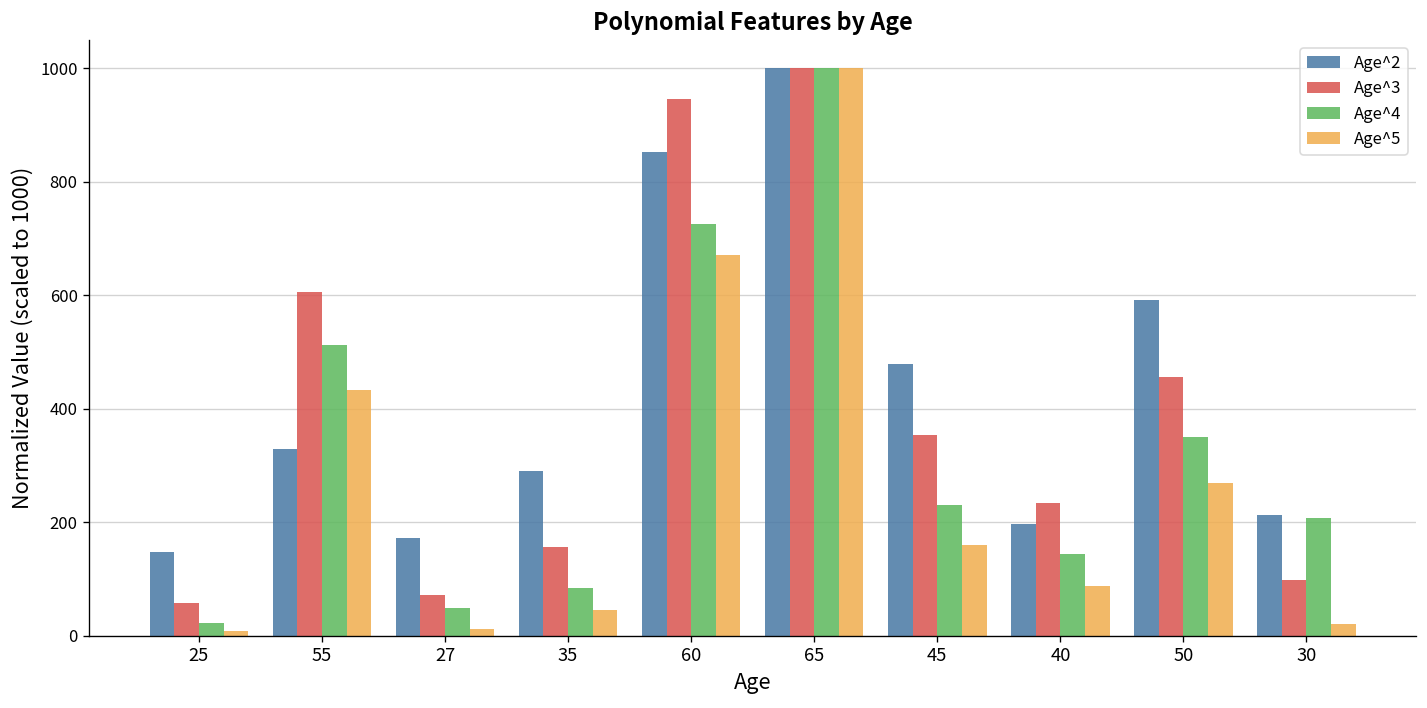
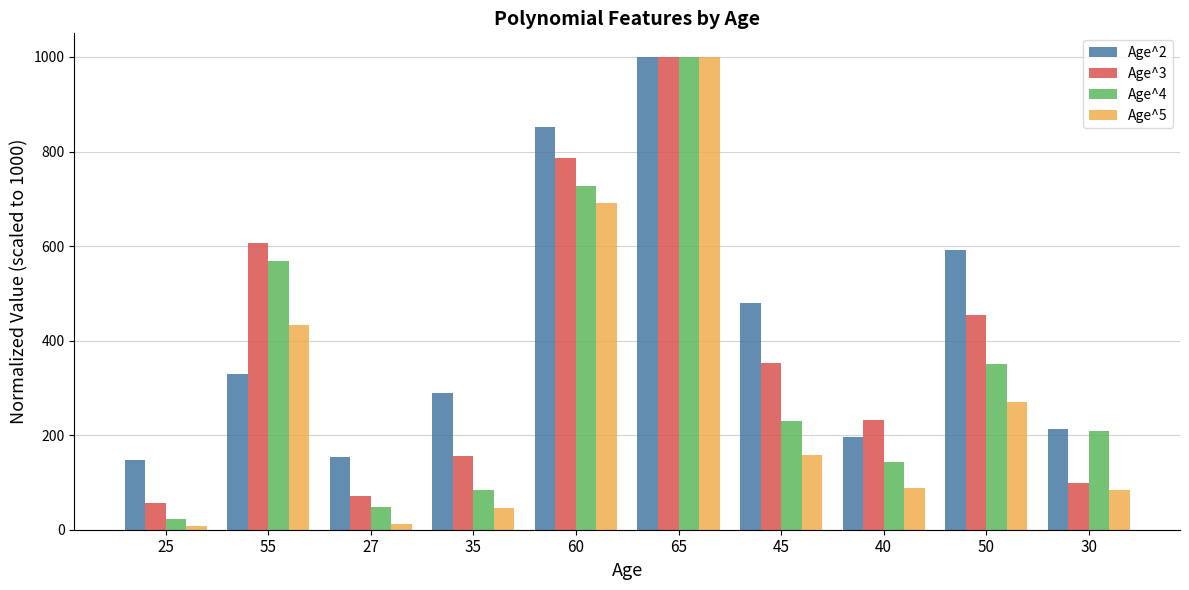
Age^4, 55: 510 -> 570
Age^2, 27: 170 -> 150
Age^3, 60: 950 -> 790
Age^5, 60: 670 -> 690
Age^5, 30: 20 -> 80
